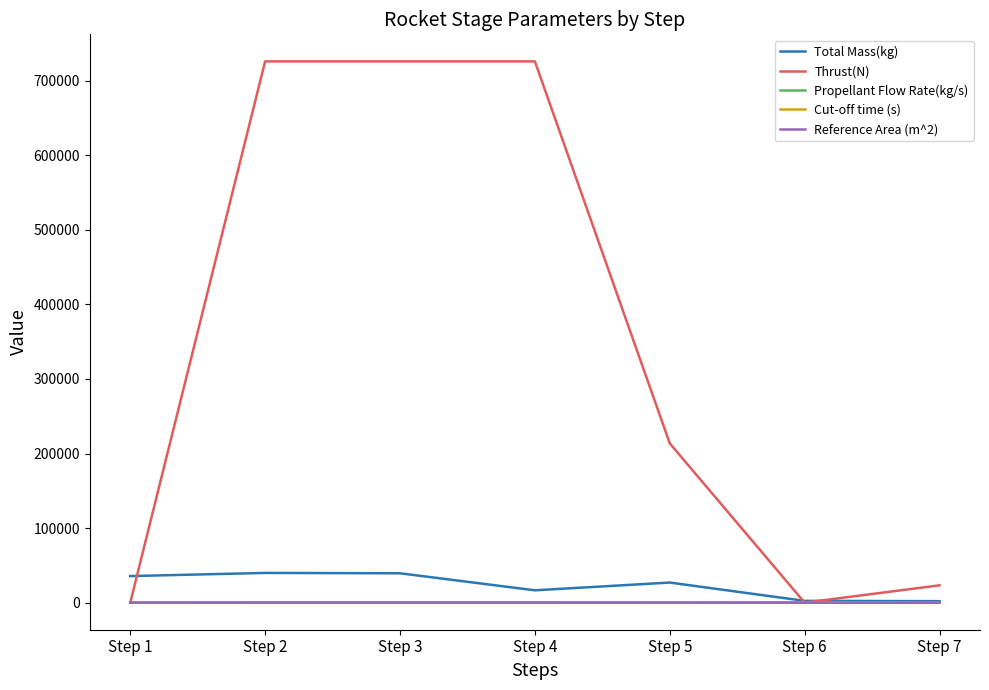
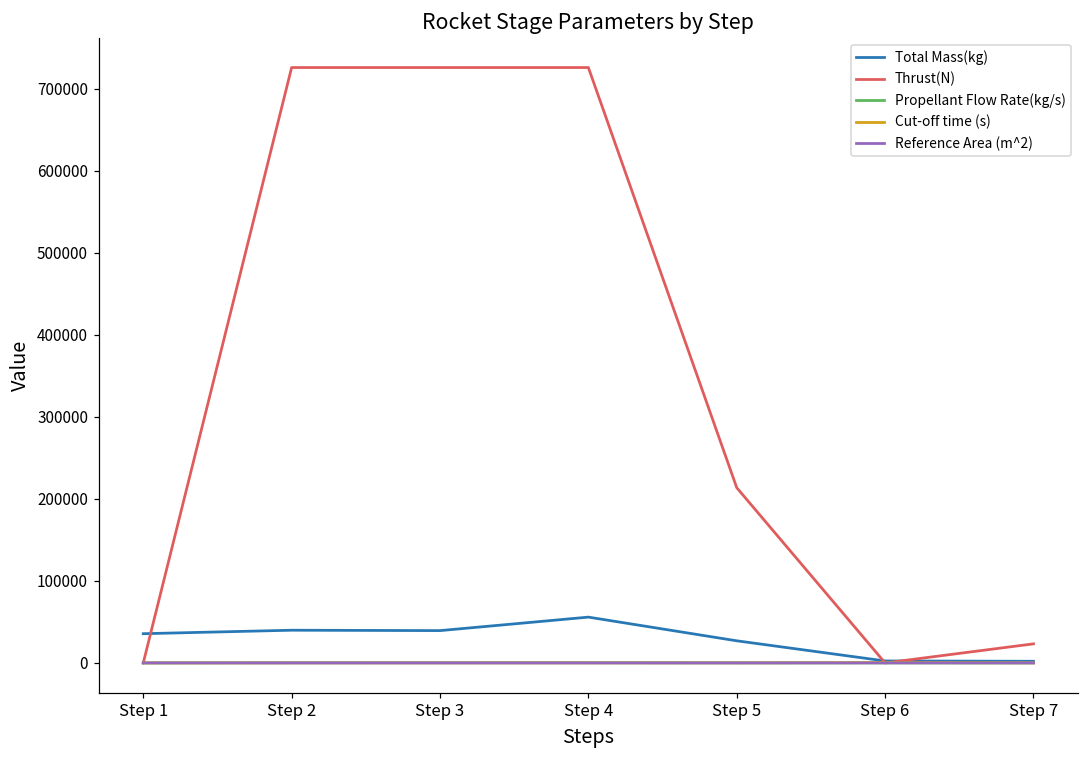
Total Mass(kg), Step 4: 20000 -> 60000
